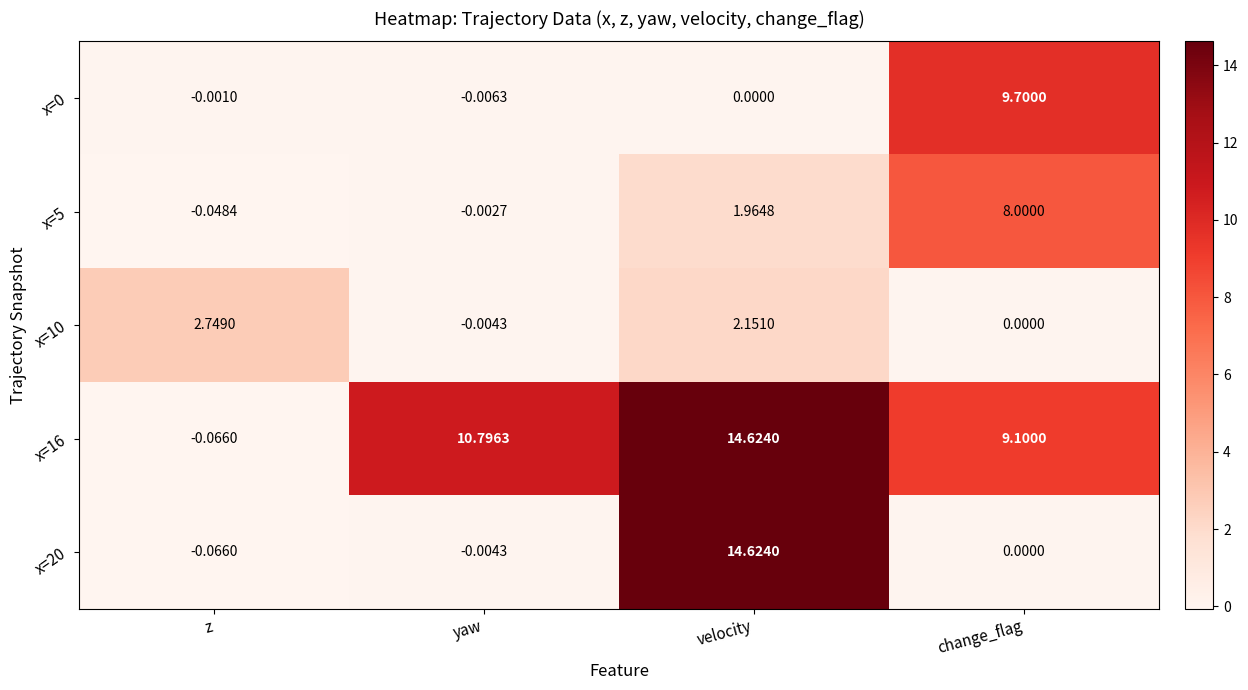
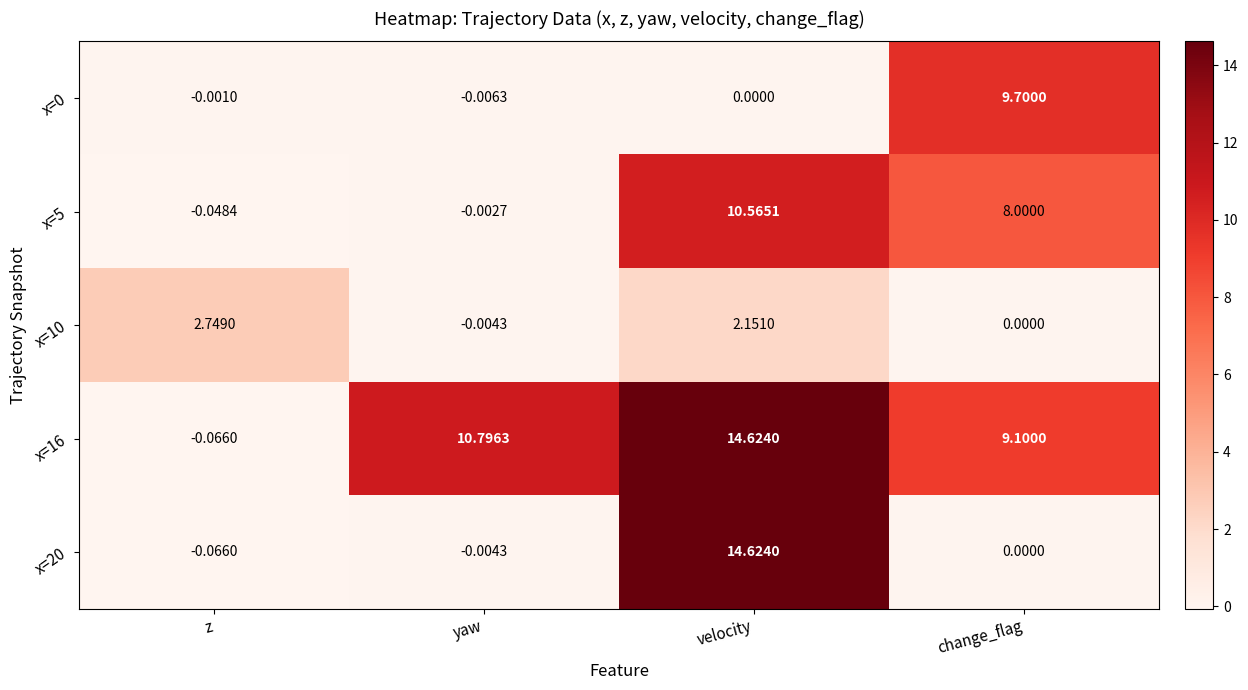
x=5, velocity: 1.9648 -> 10.5651
